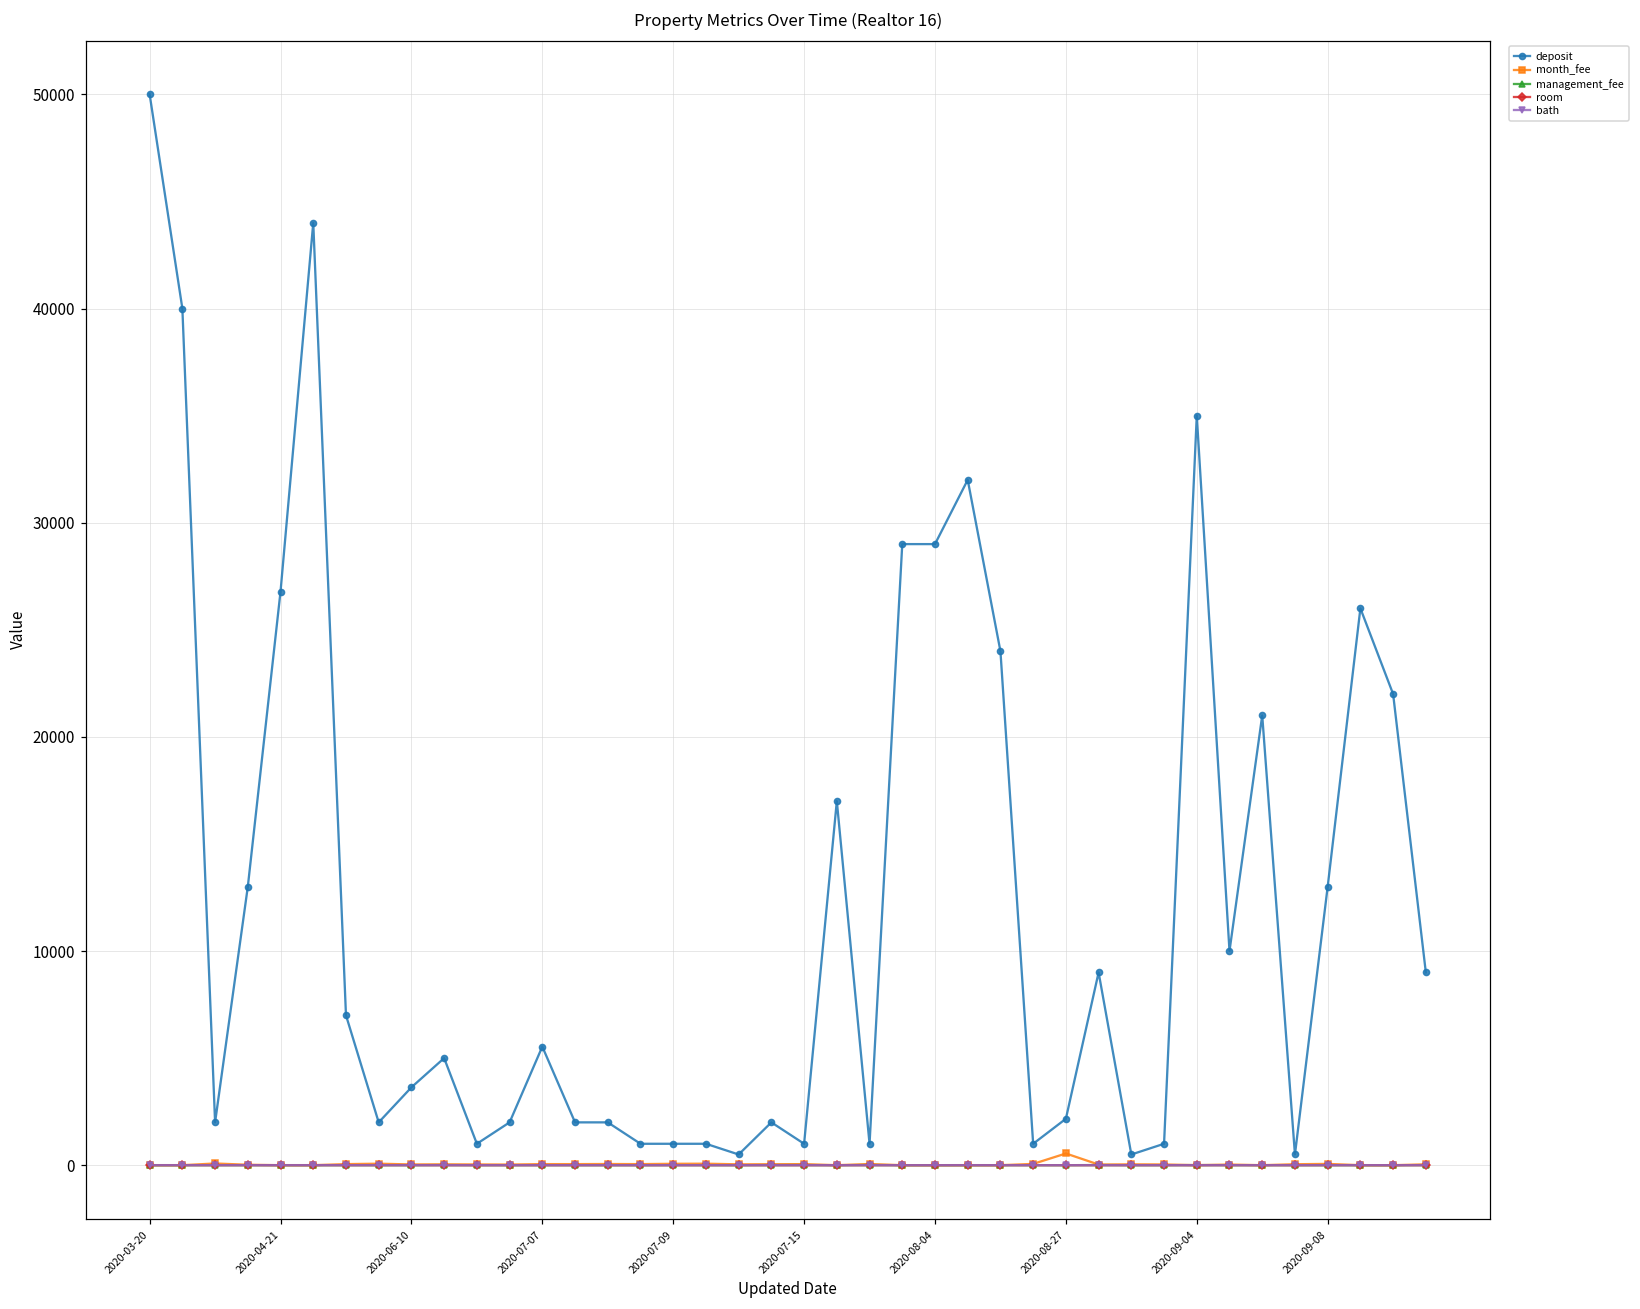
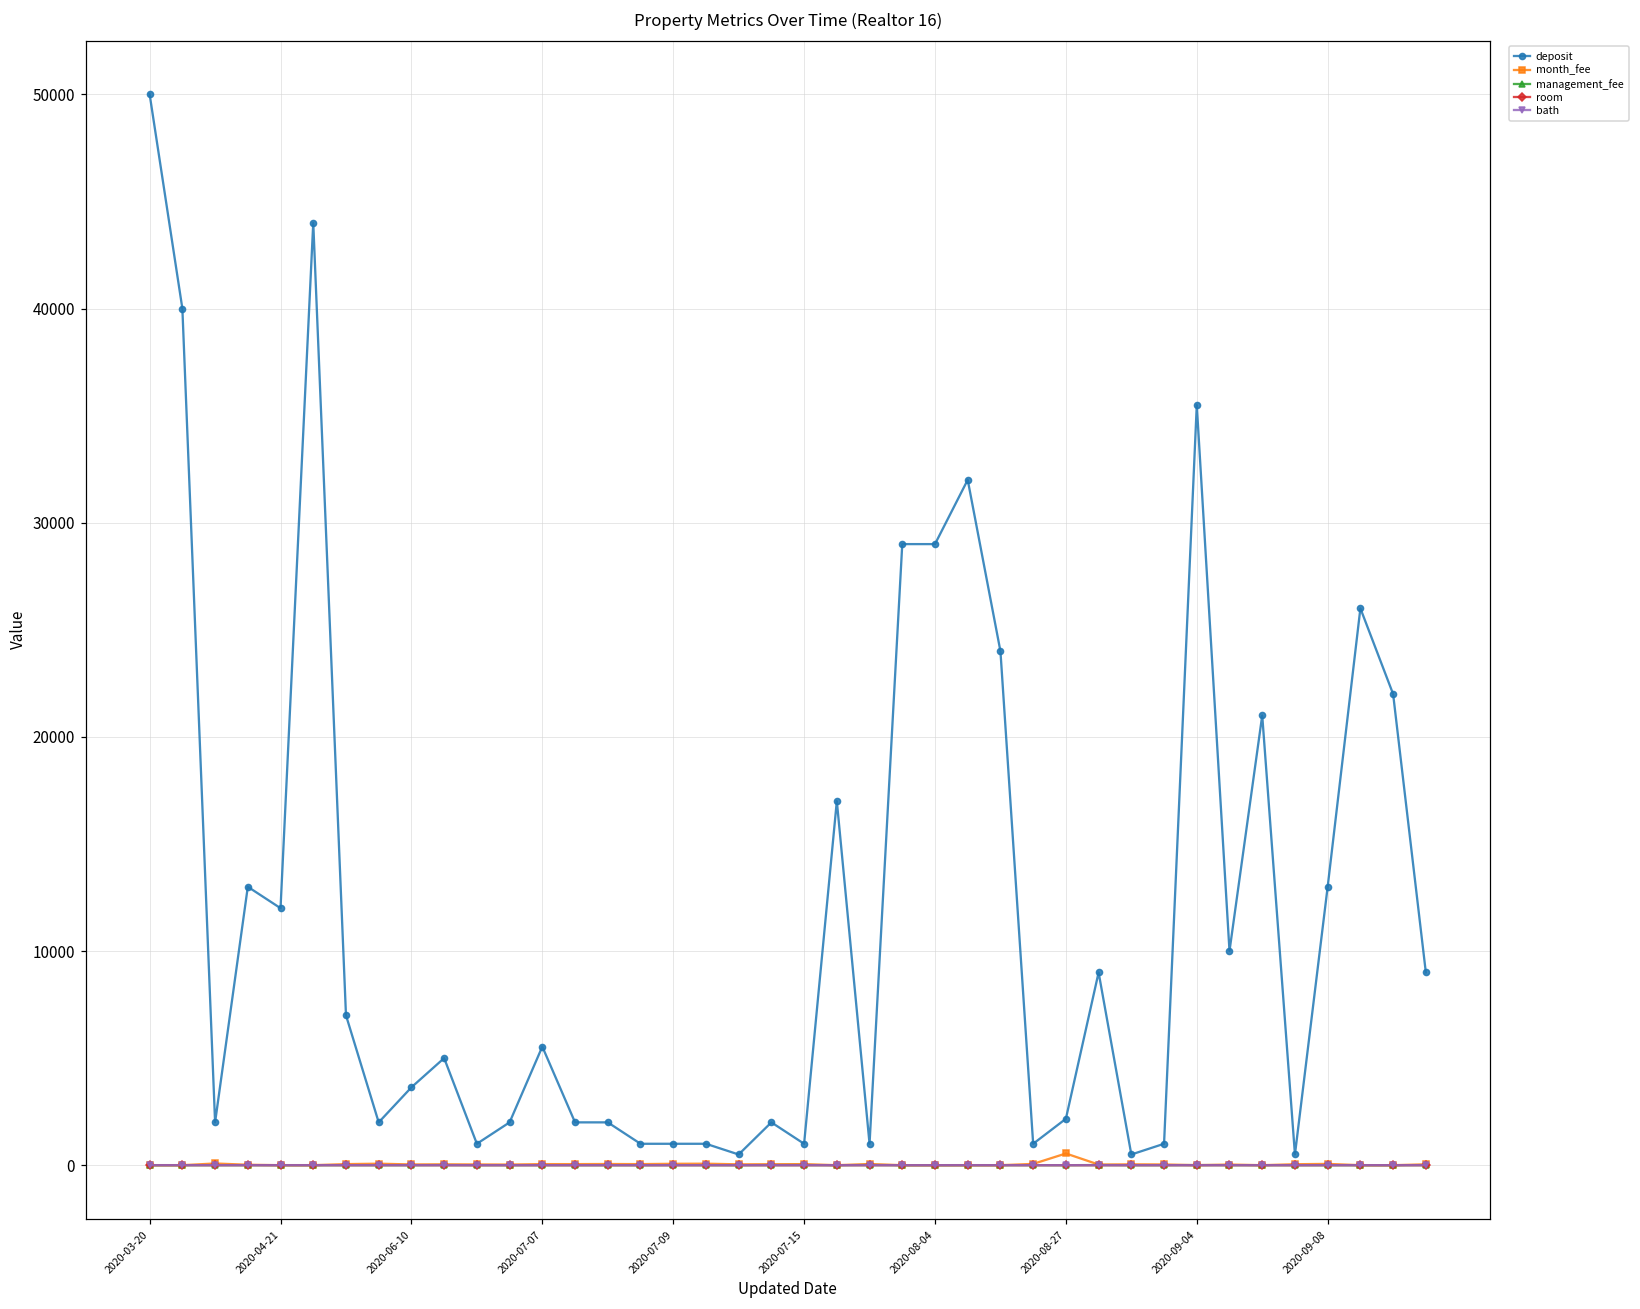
deposit, 2020-04-21: 26800 -> 12000
deposit, 2020-09-04: 35000 -> 35500
